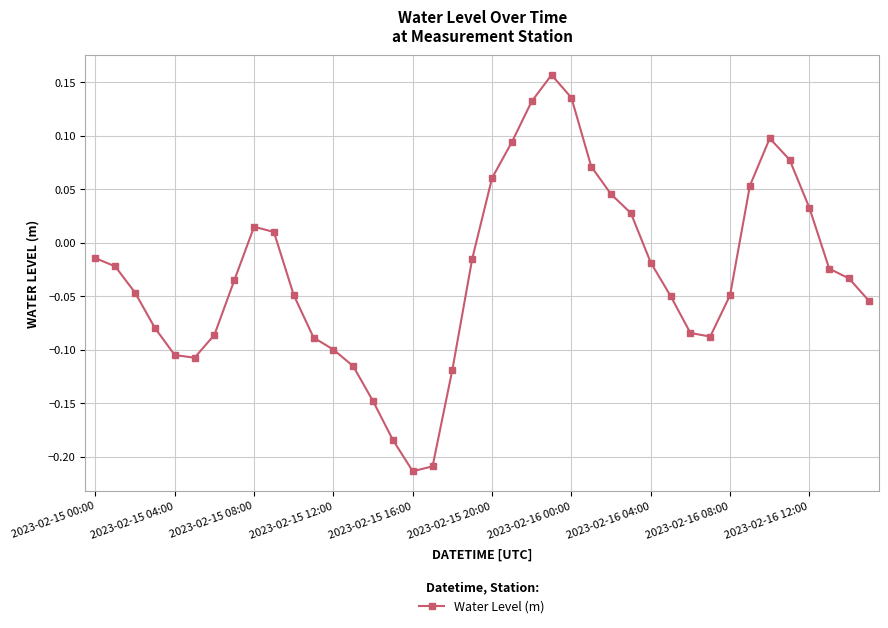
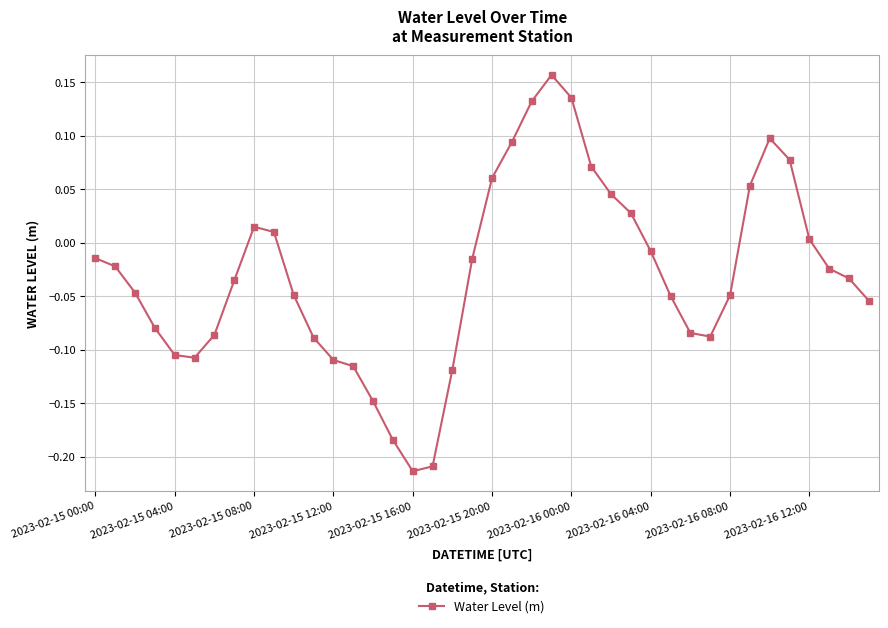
2023-02-15 12:00: -0.100 -> -0.110
2023-02-16 04:00: -0.019 -> -0.008
2023-02-16 12:00: 0.033 -> 0.003
